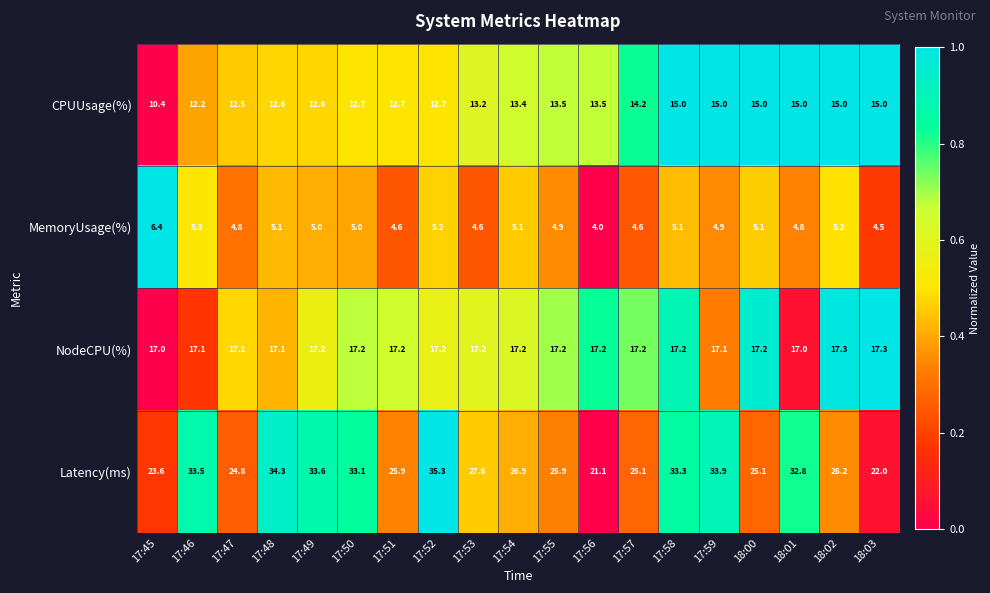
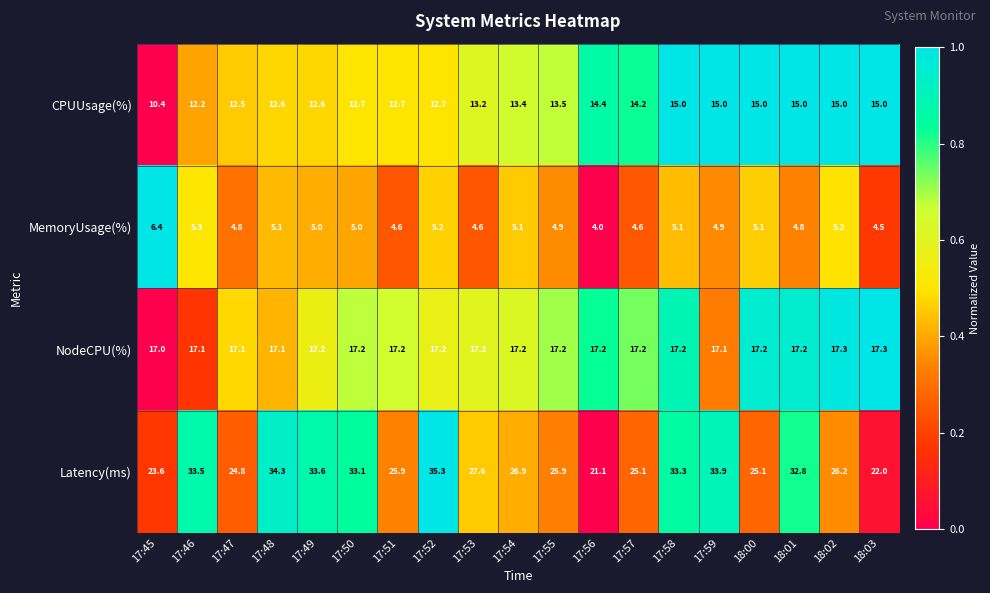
CPUUsage(%), 17:56: 13.5 -> 14.4
NodeCPU(%), 18:01: 17.0 -> 17.2
